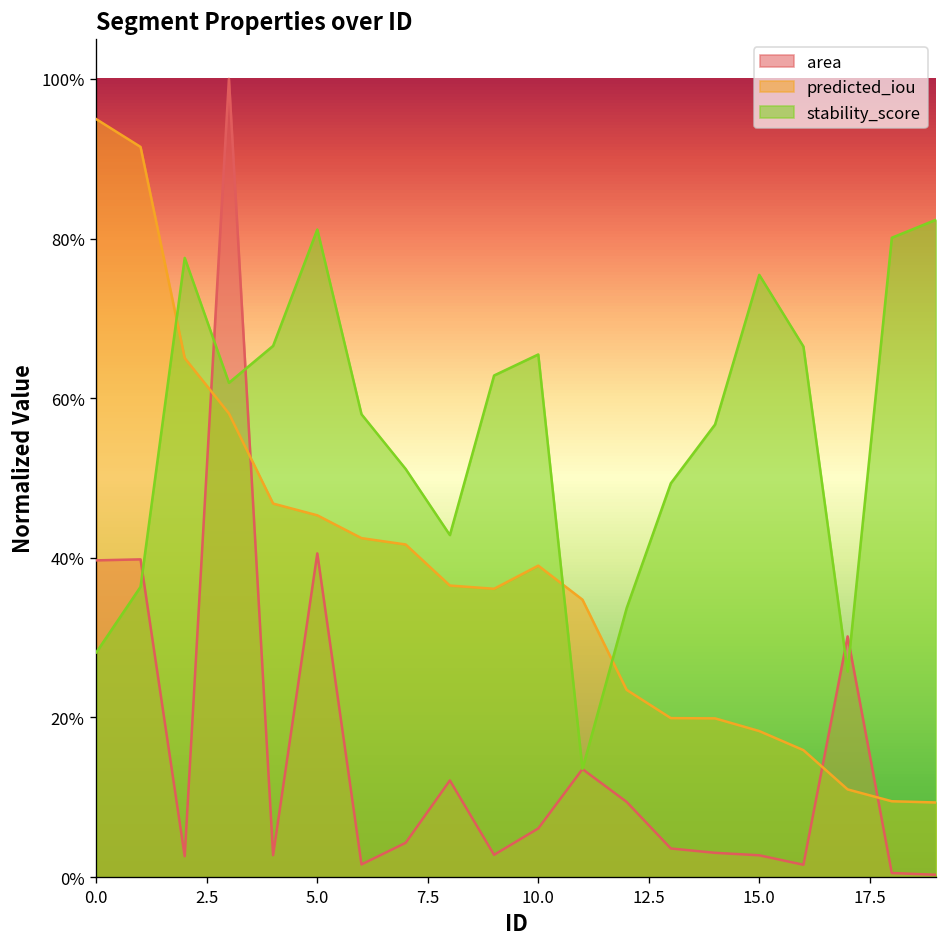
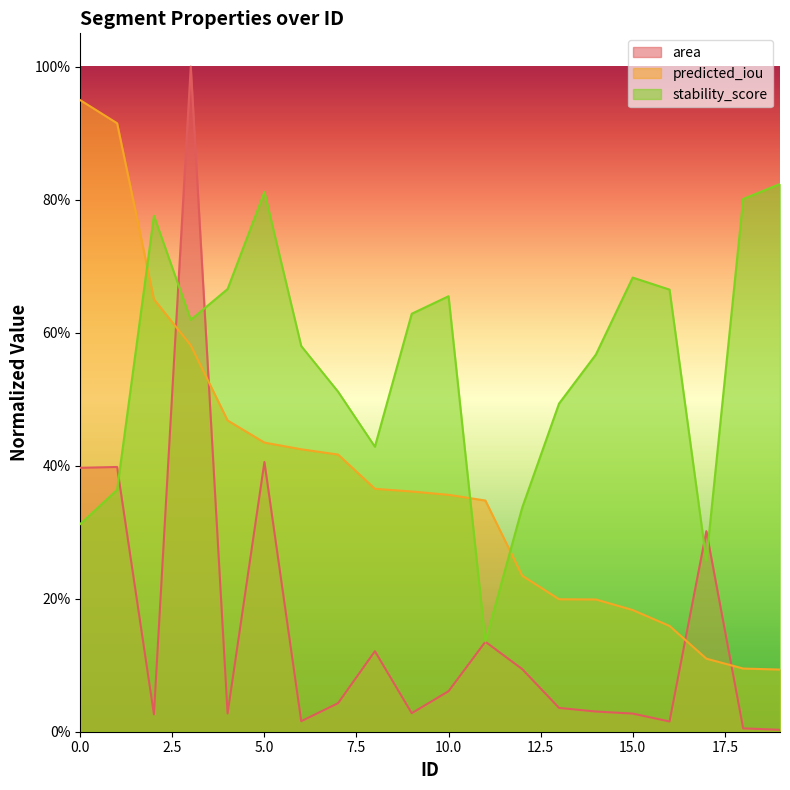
stability_score, 0.0: 28% -> 31%
predicted_iou, 5.0: 45% -> 43%
predicted_iou, 10.0: 39% -> 36%
stability_score, 15.0: 75% -> 68%
